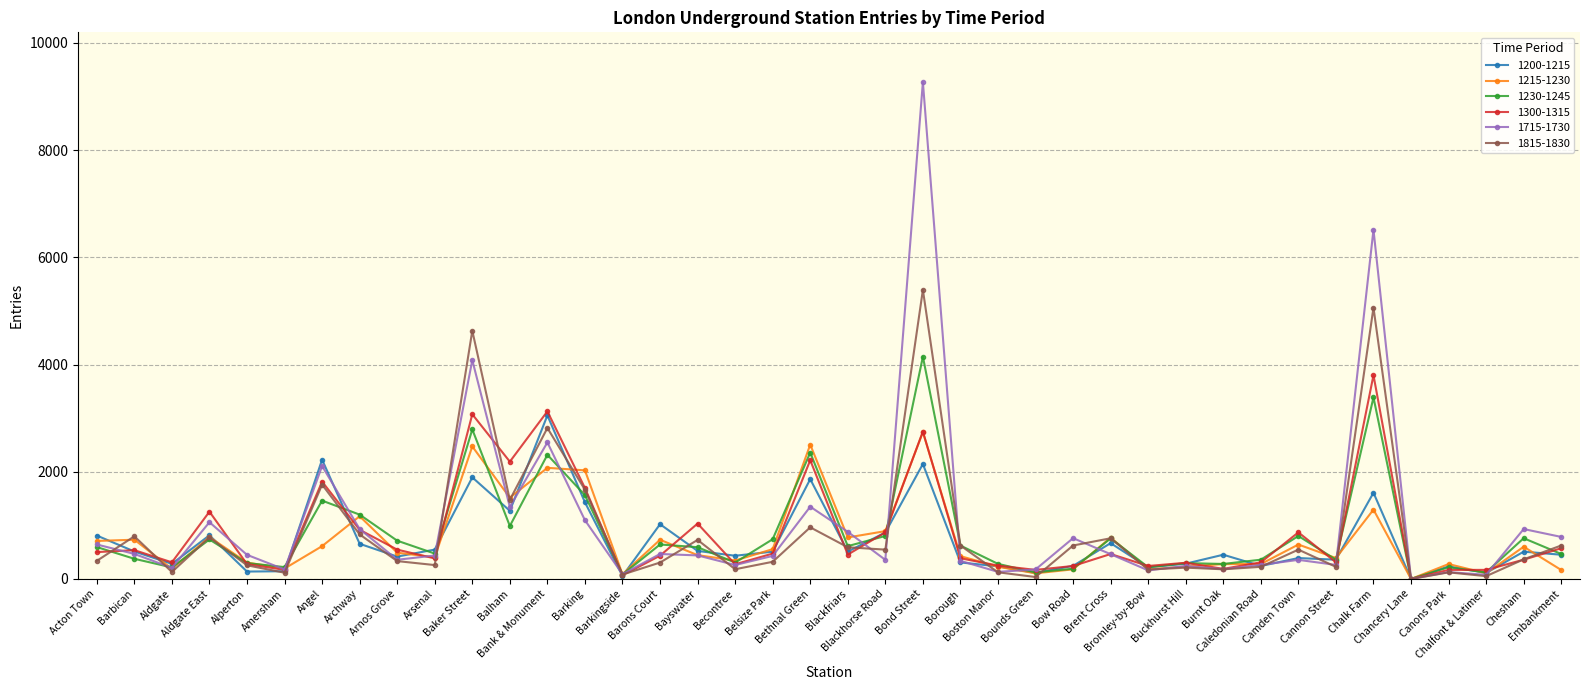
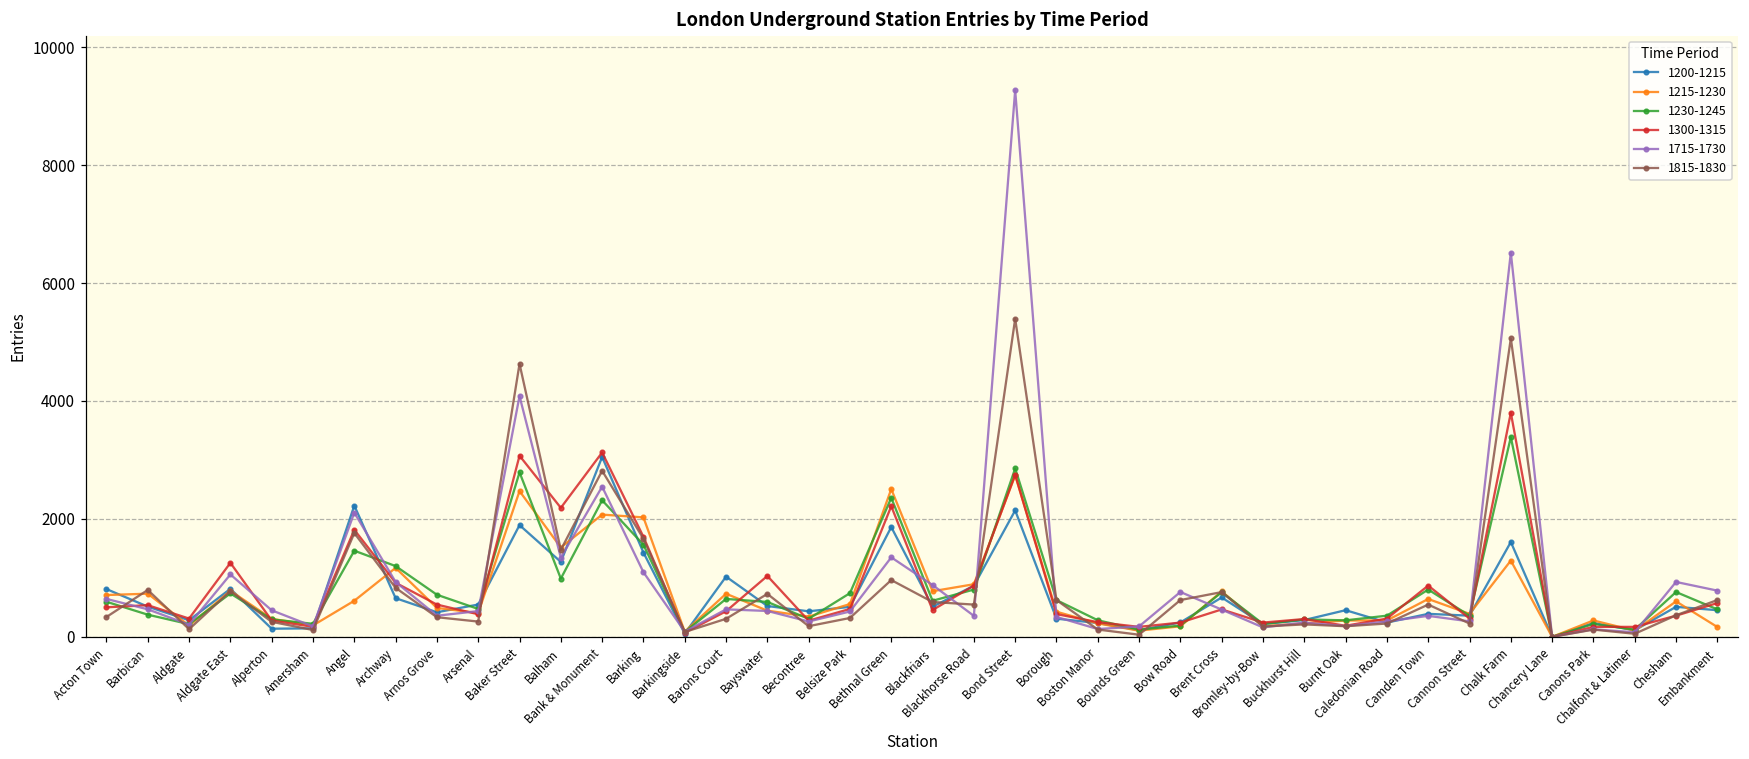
1230-1245, Bond Street: 4100 -> 2900
